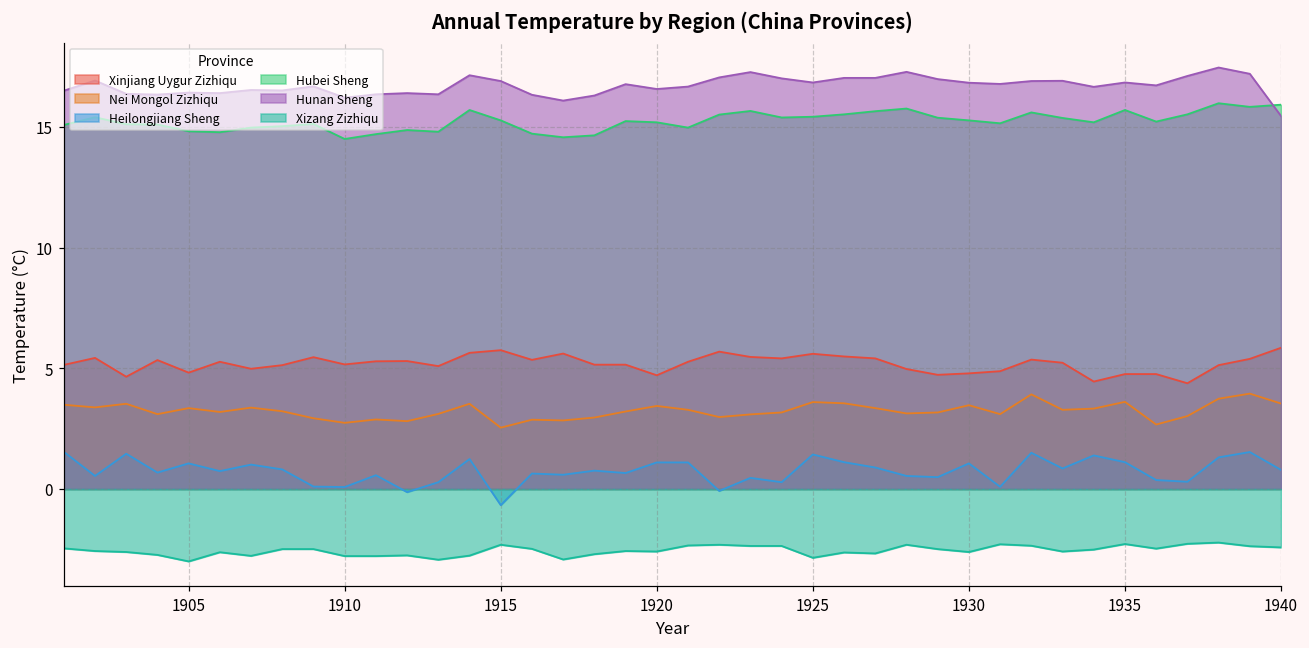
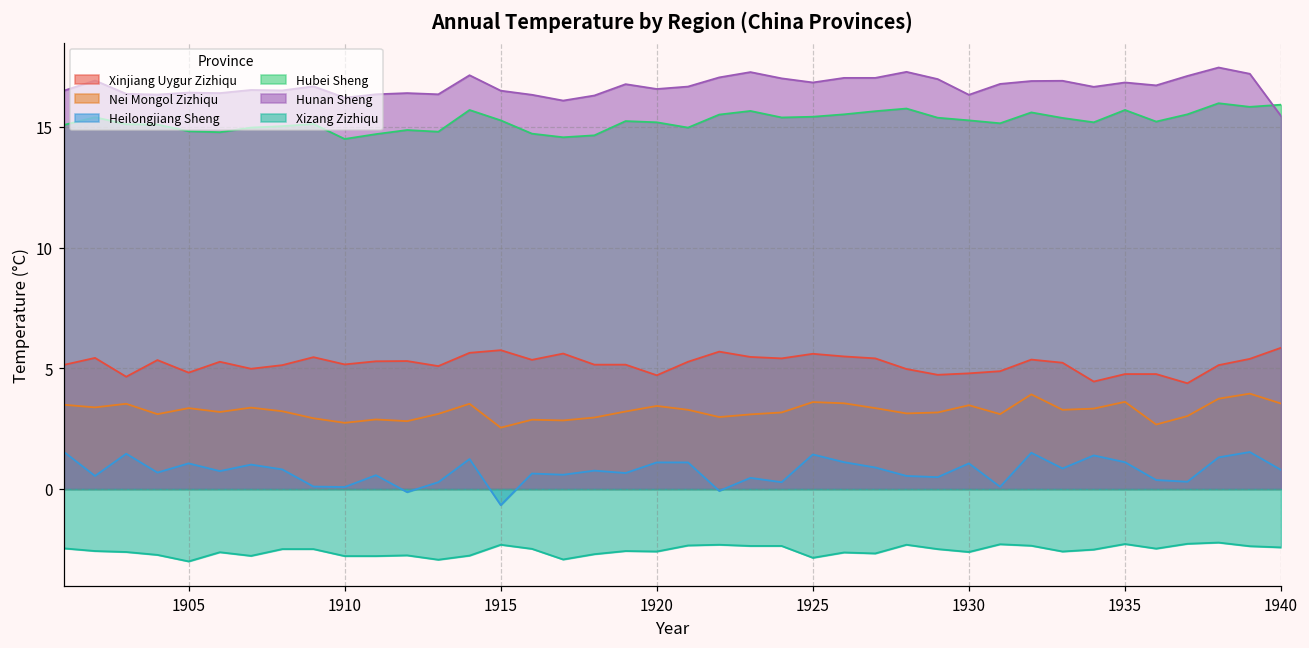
Hunan Sheng, 1915: 16.9 -> 16.5
Hunan Sheng, 1930: 16.8 -> 16.3
